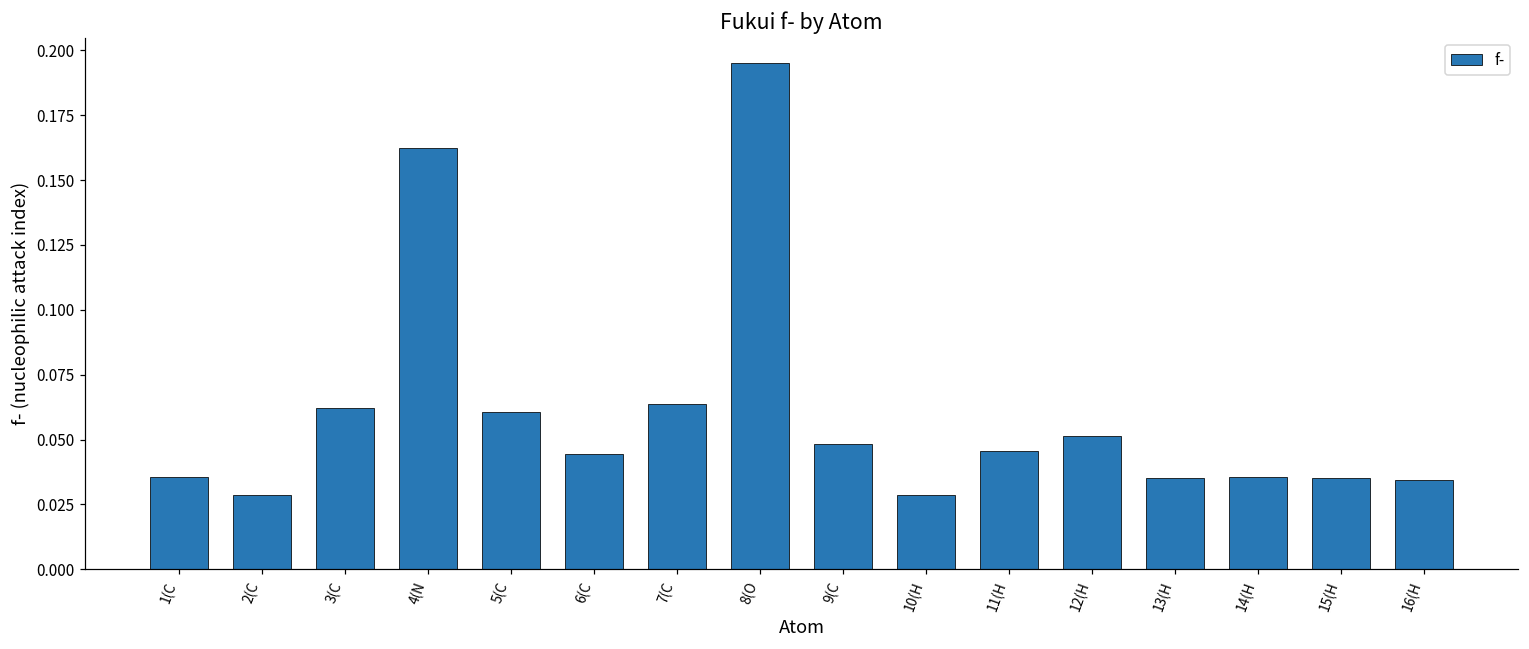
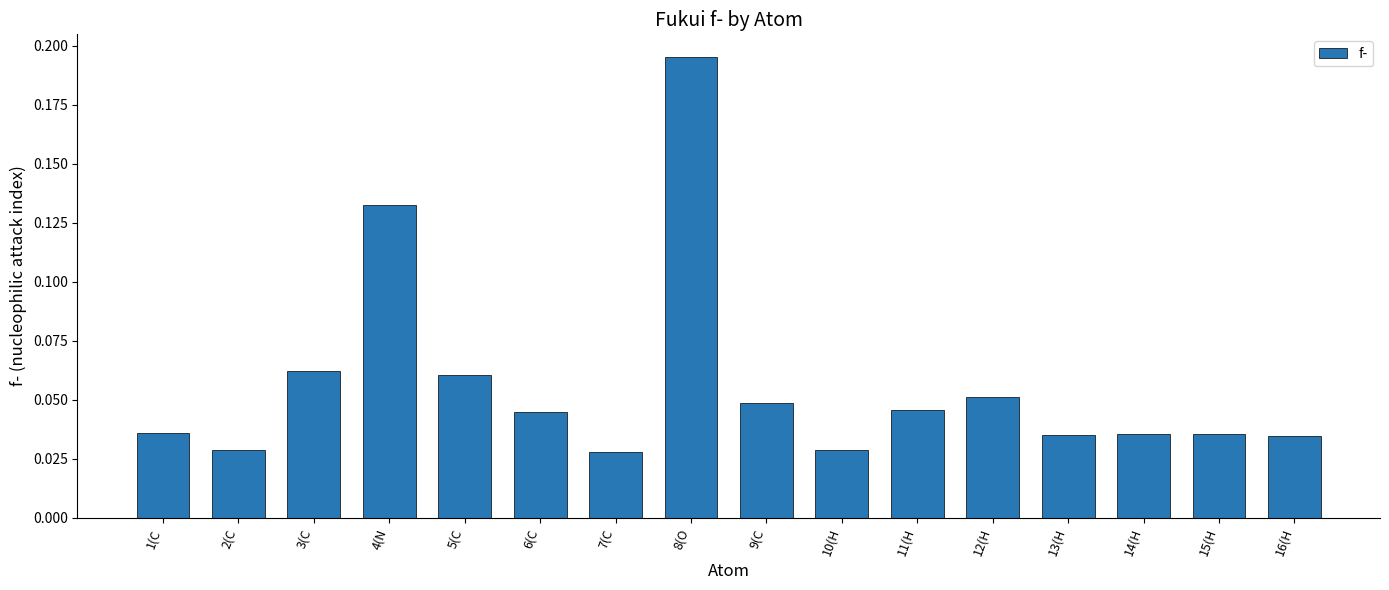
4(N: 0.162 -> 0.133
7(C: 0.064 -> 0.028
